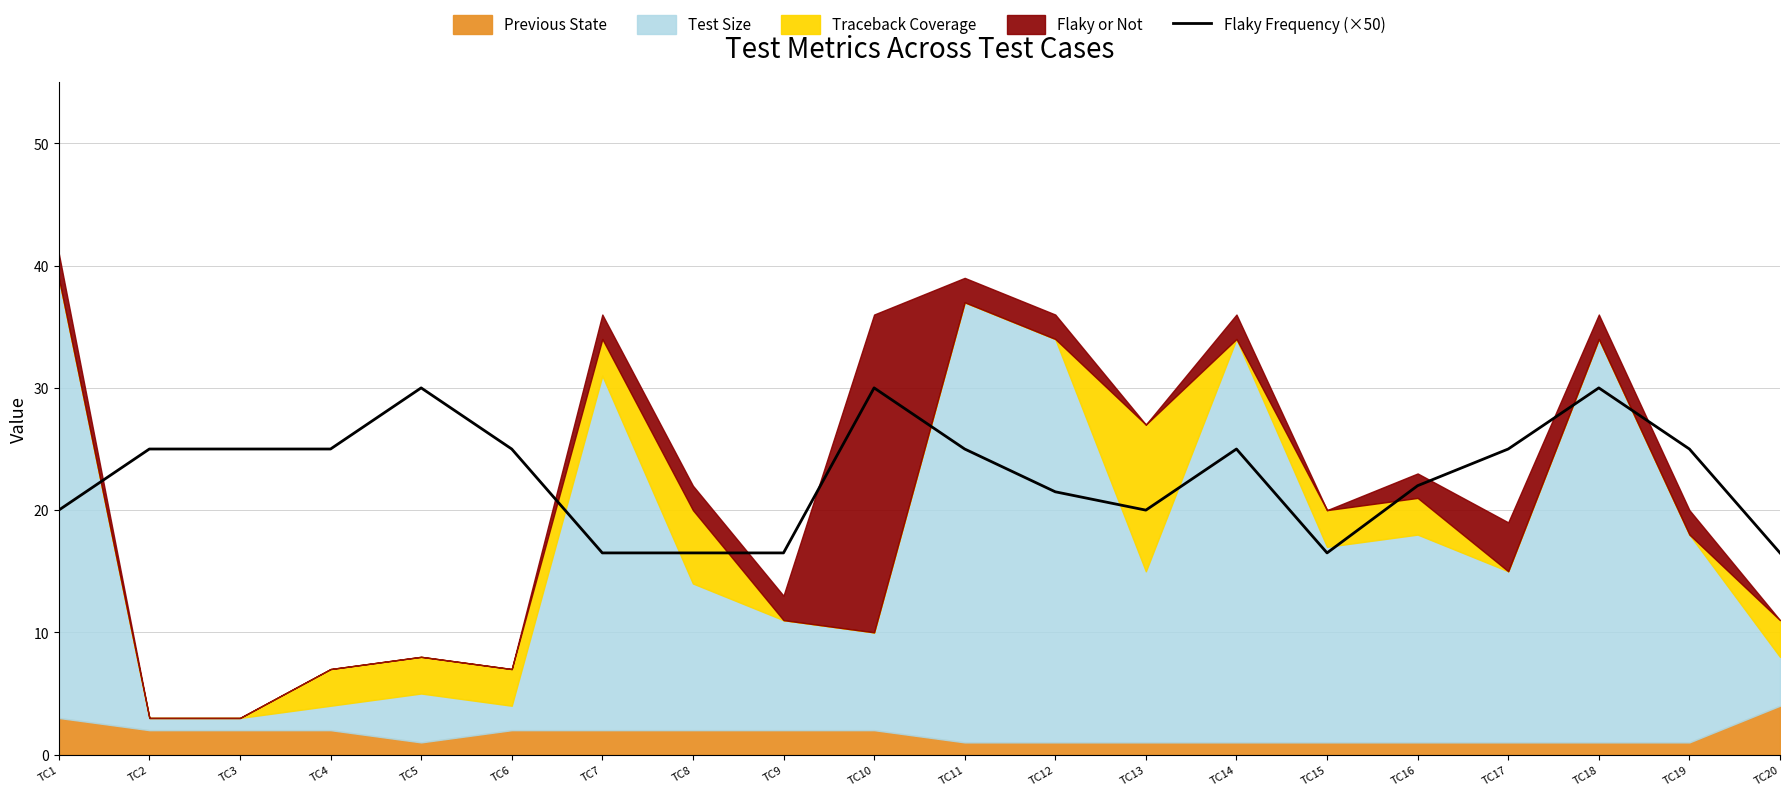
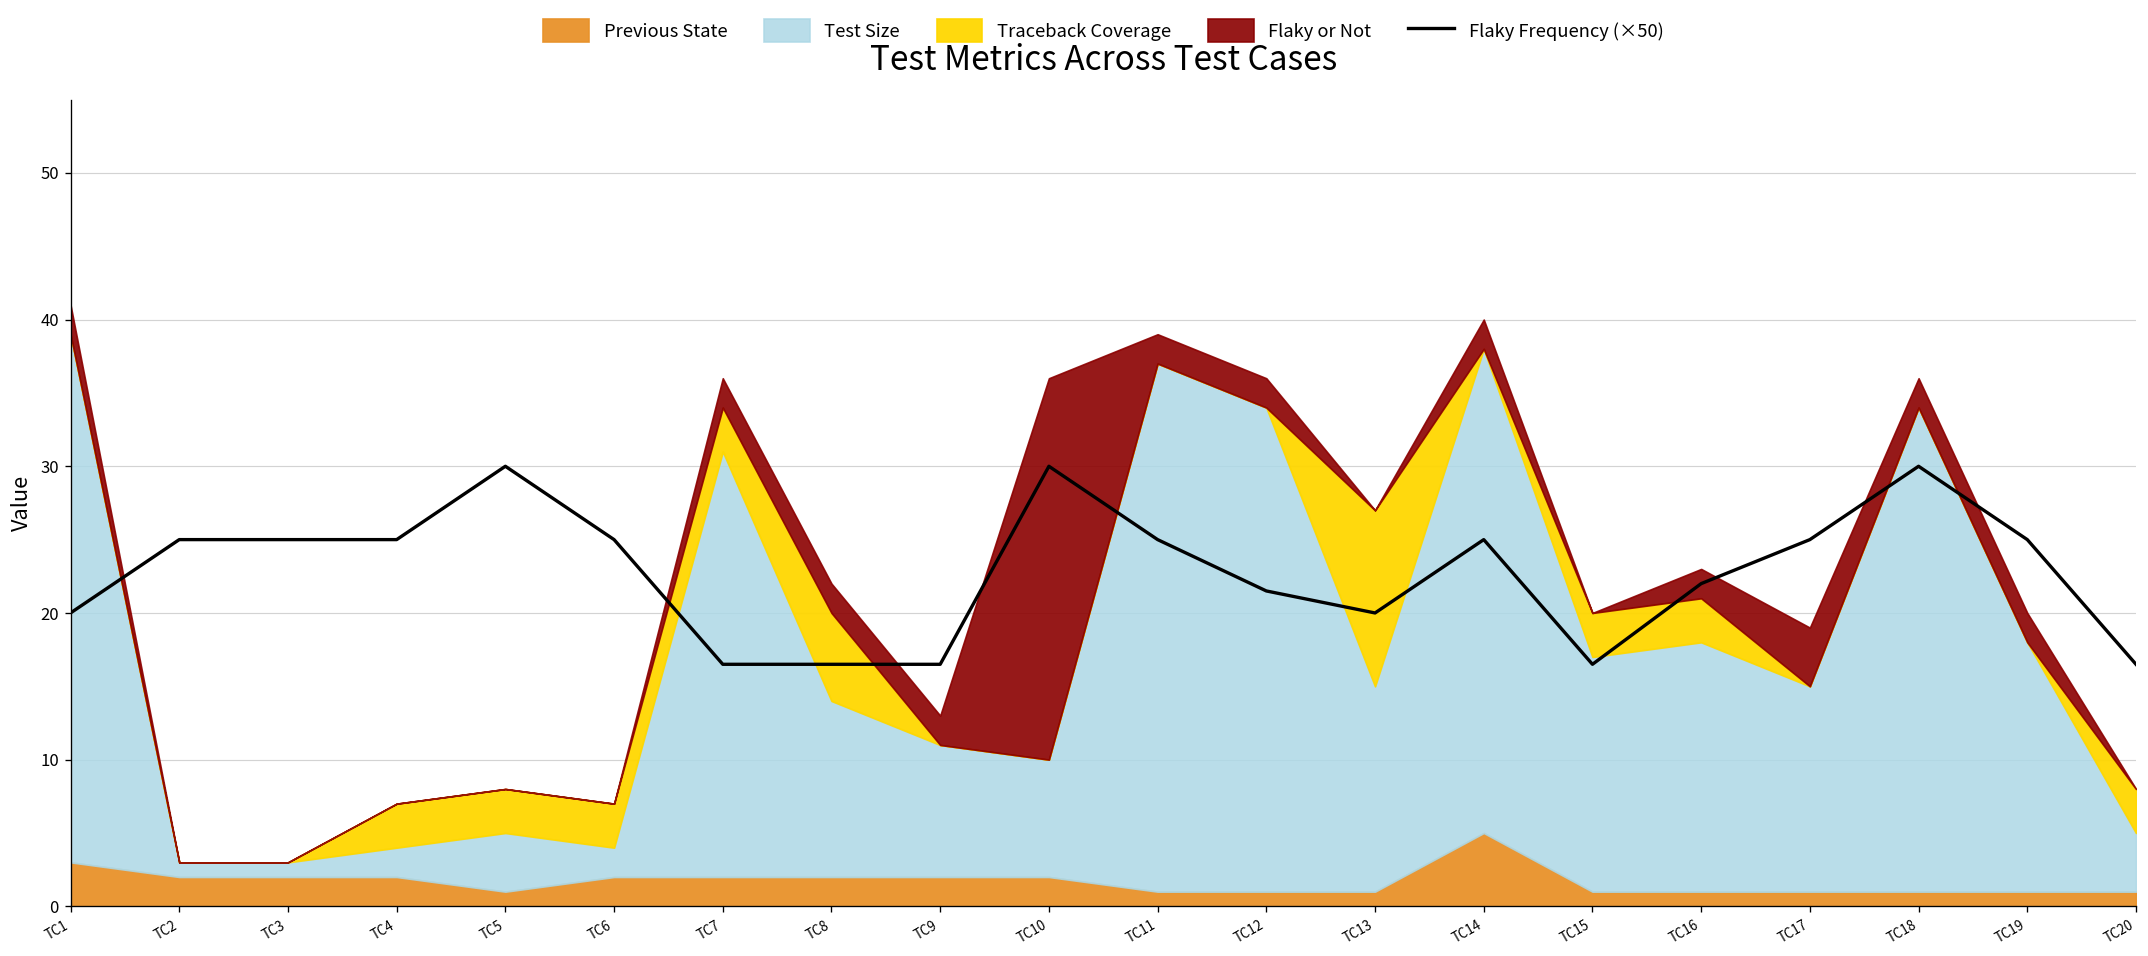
Previous State, TC14: 1 -> 5
Previous State, TC20: 4 -> 1
